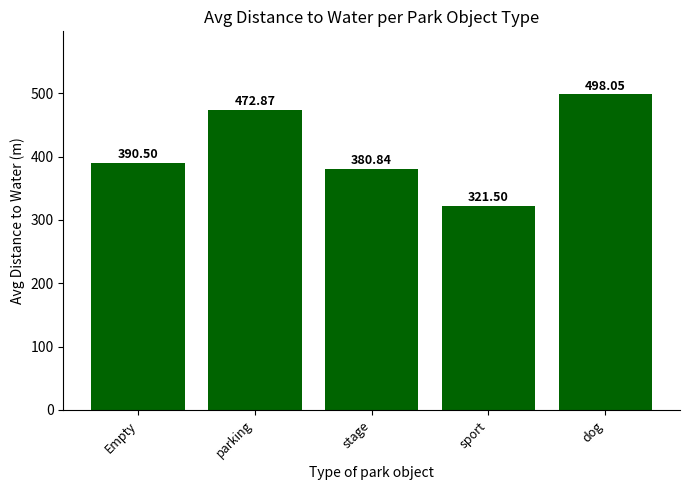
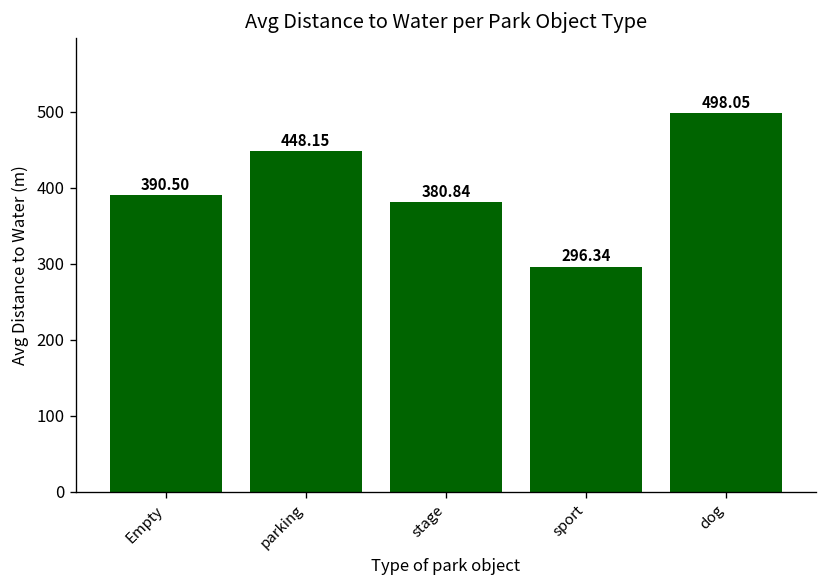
parking: 472.87 -> 448.15
sport: 321.50 -> 296.34
